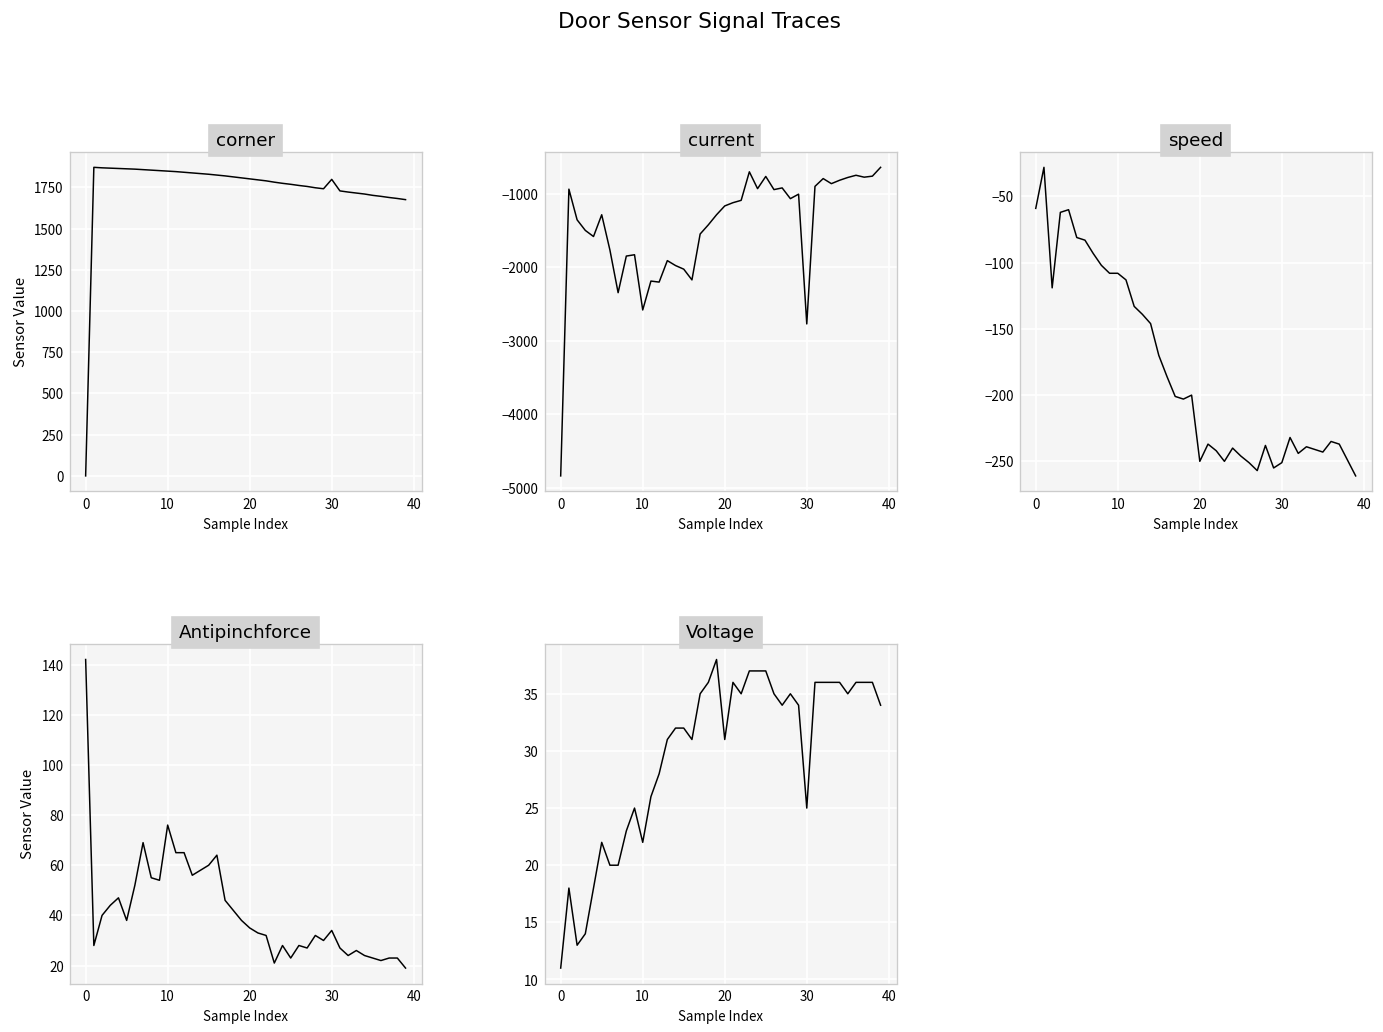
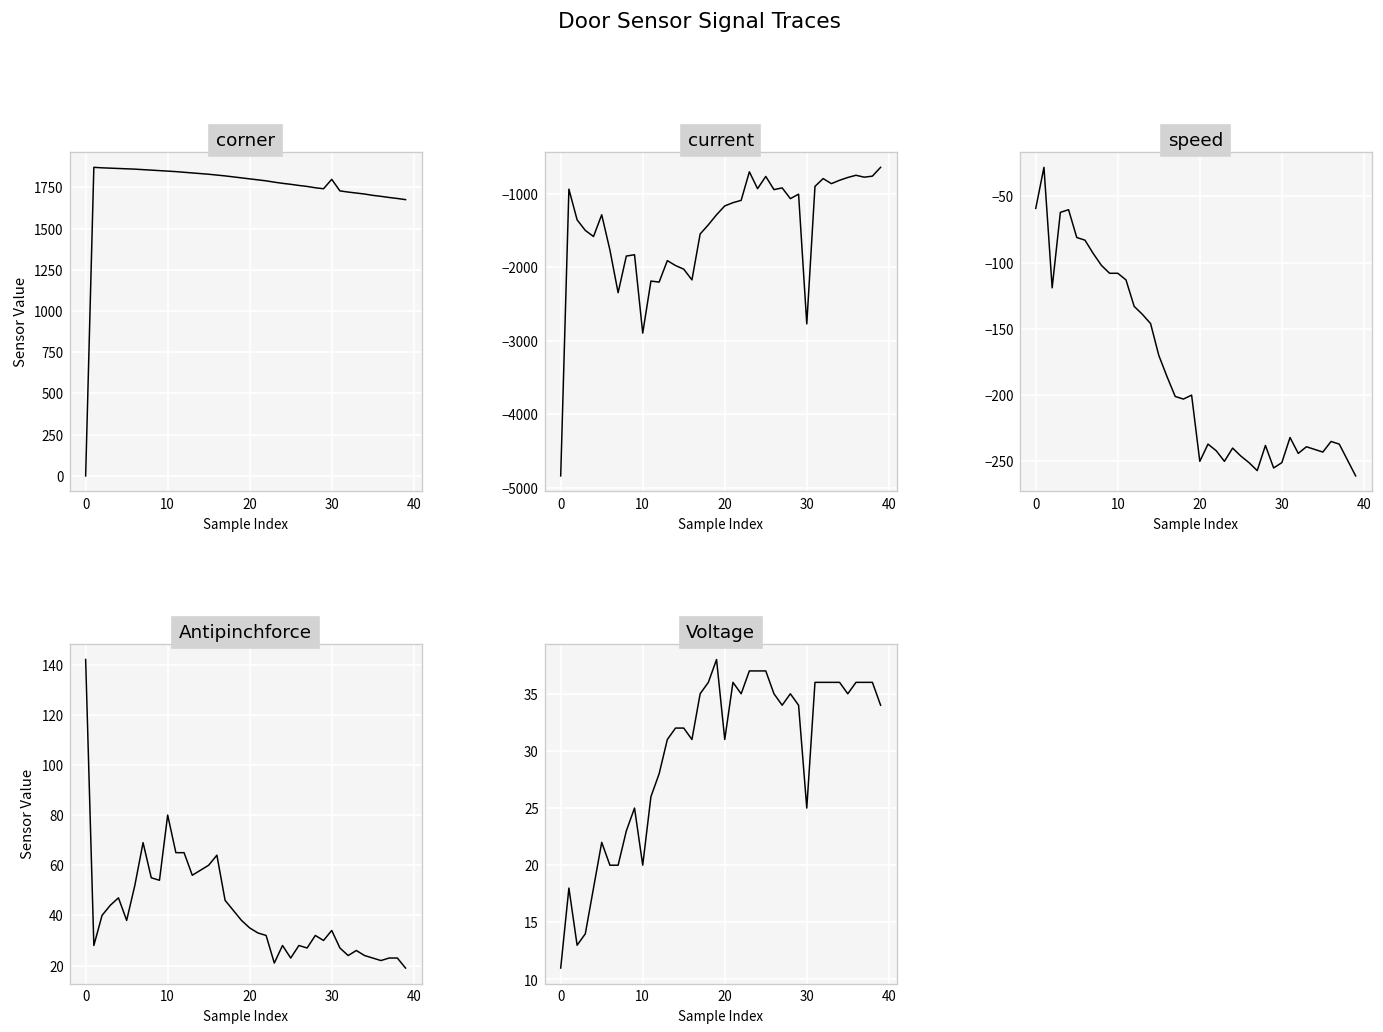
current, 10: -2600 -> -2900
Antipinchforce, 10: 76 -> 80
Voltage, 10: 22 -> 20
